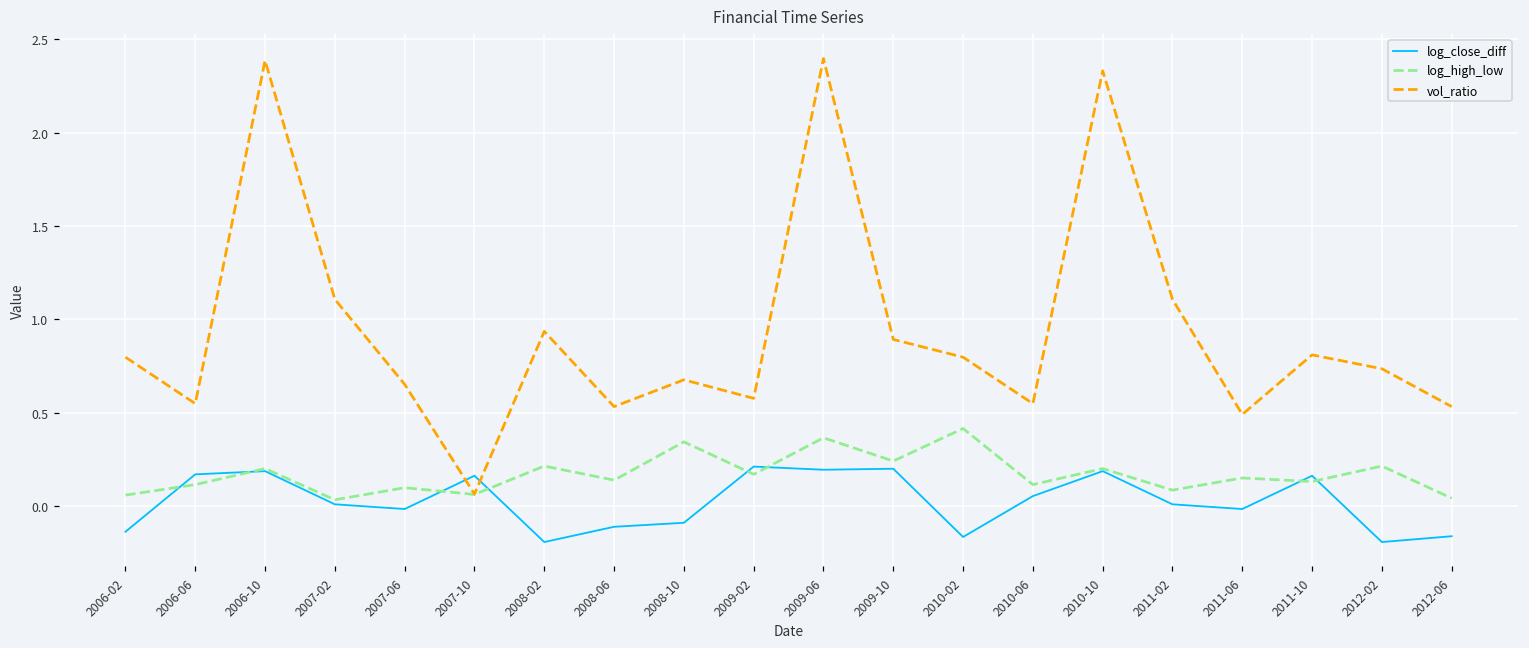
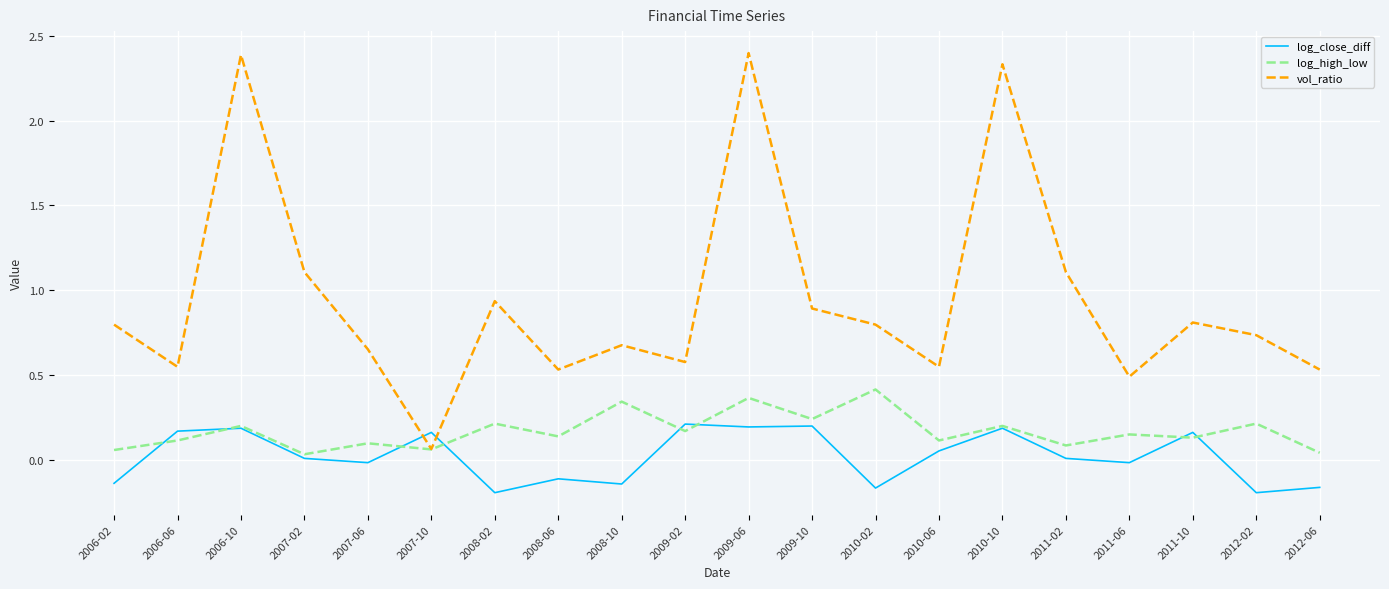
log_close_diff, 2008-10: -0.09 -> -0.14
